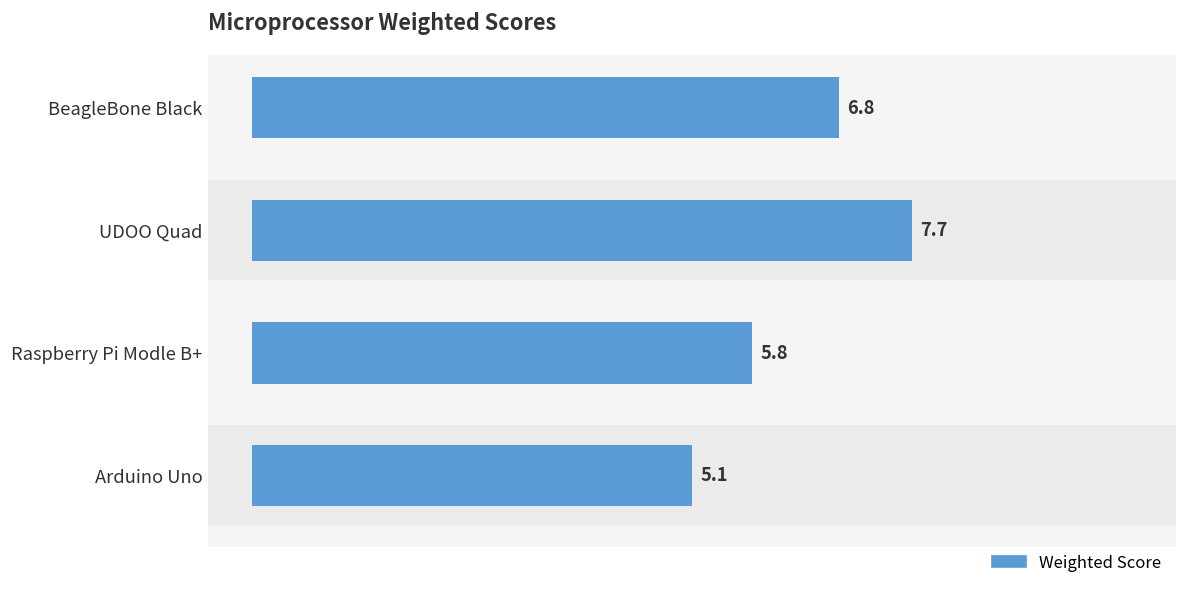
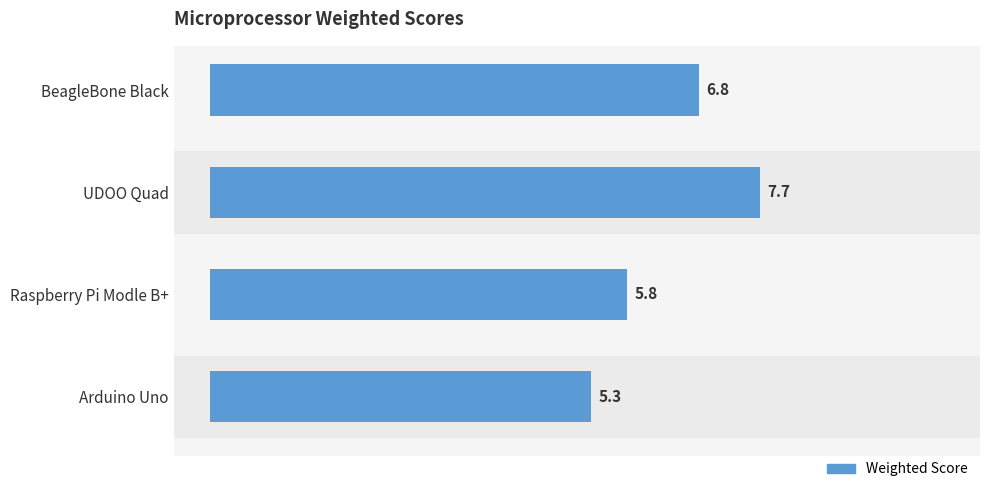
Arduino Uno: 5.1 -> 5.3
